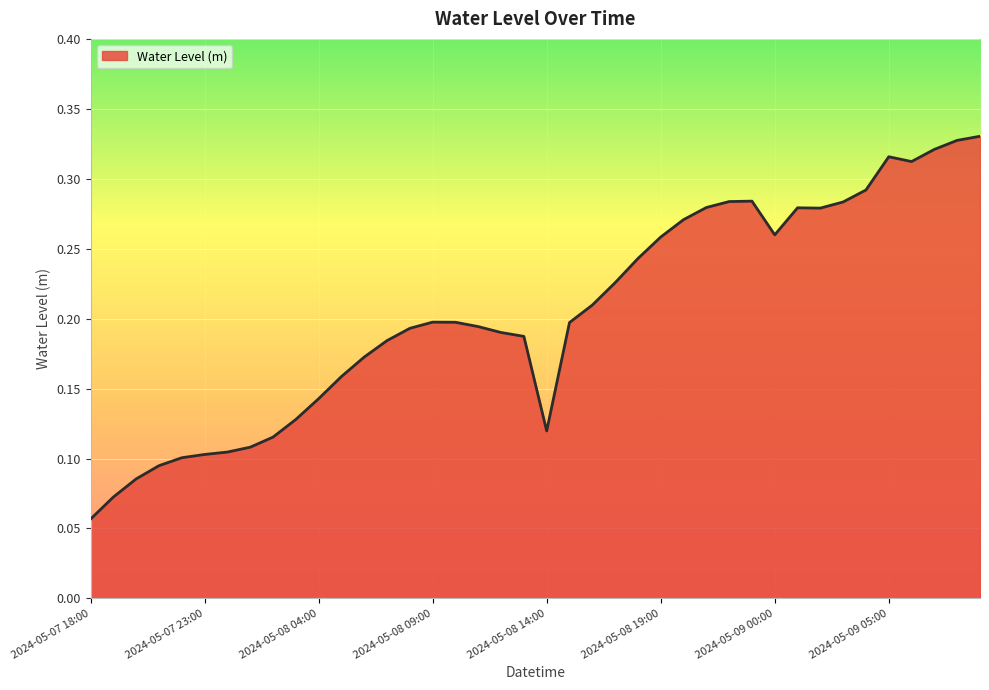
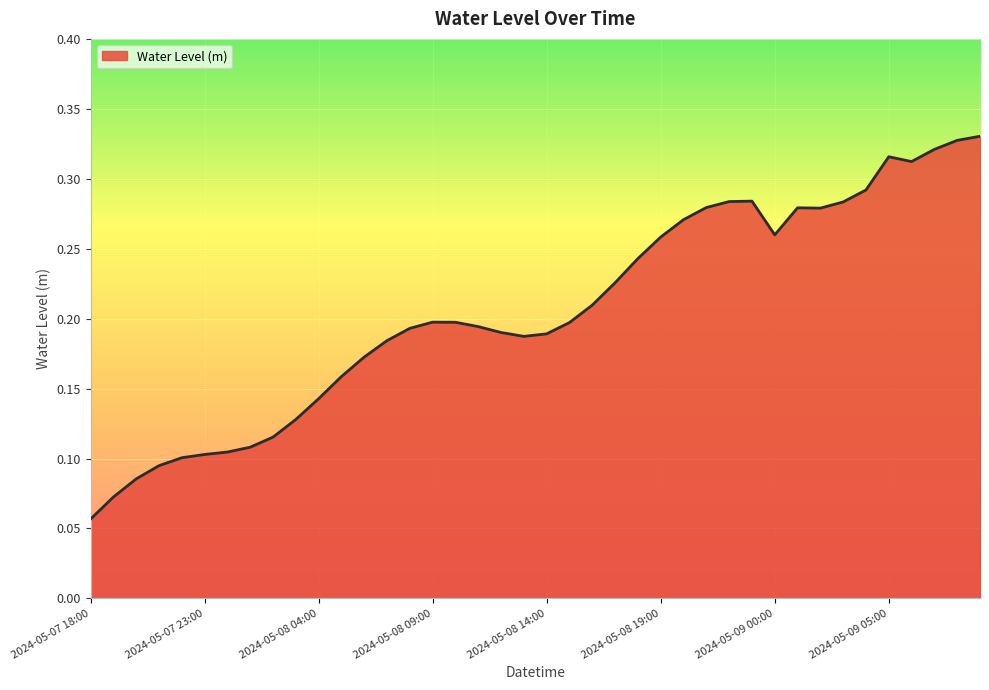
2024-05-08 14:00: 0.120 -> 0.189
